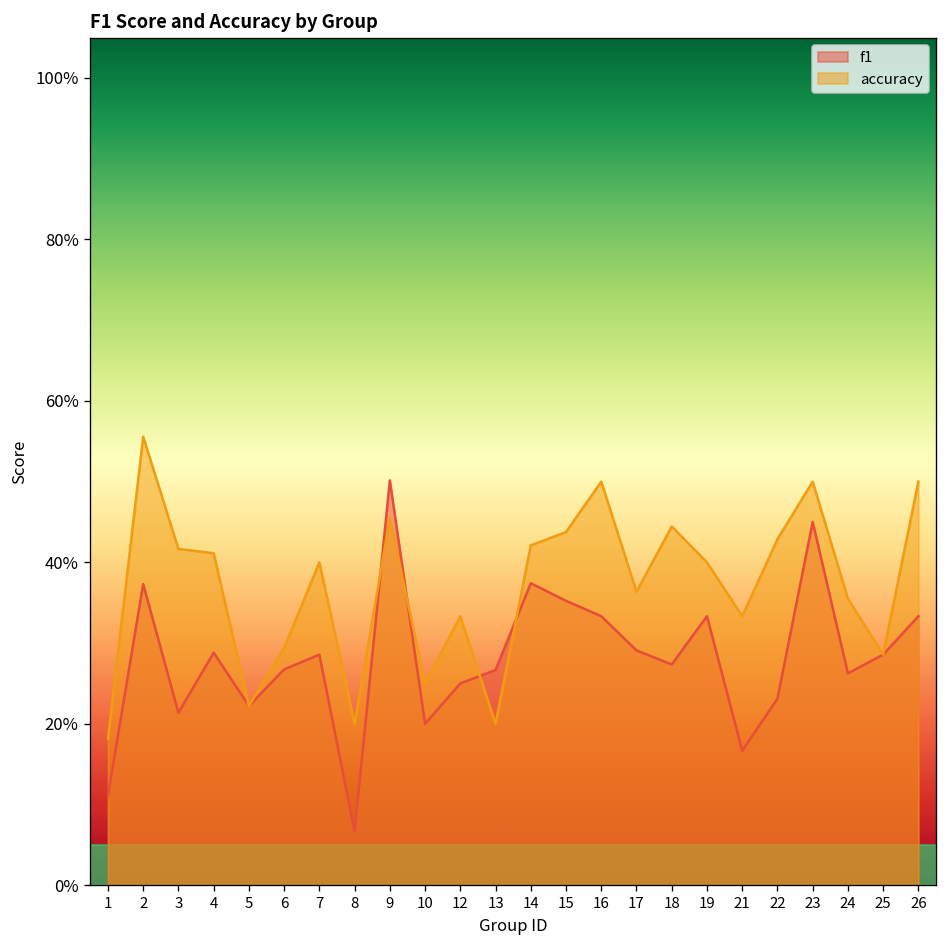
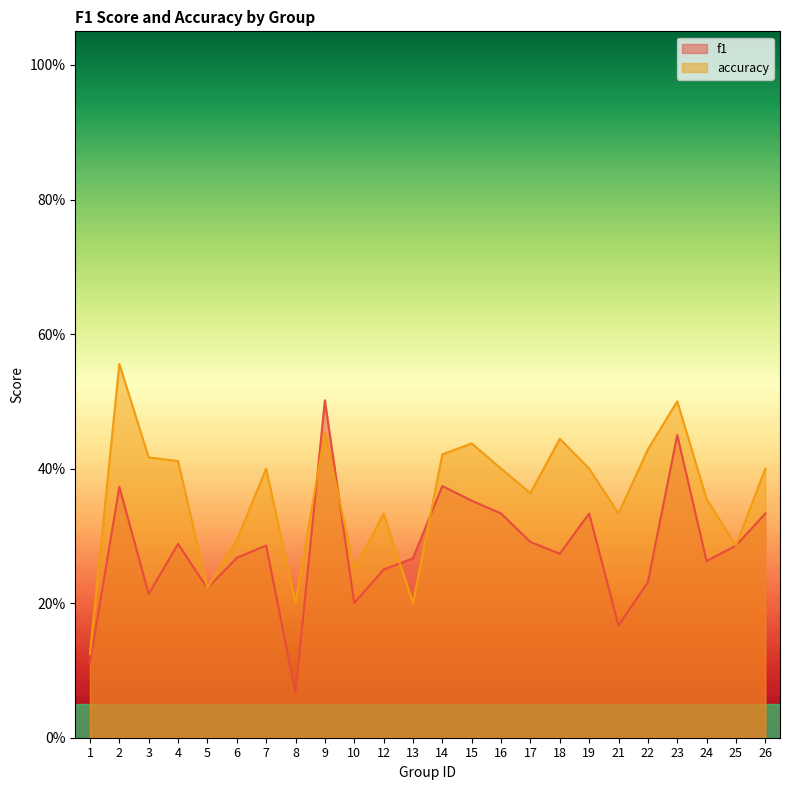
accuracy, 1: 18% -> 13%
accuracy, 16: 50% -> 40%
accuracy, 26: 50% -> 40%
